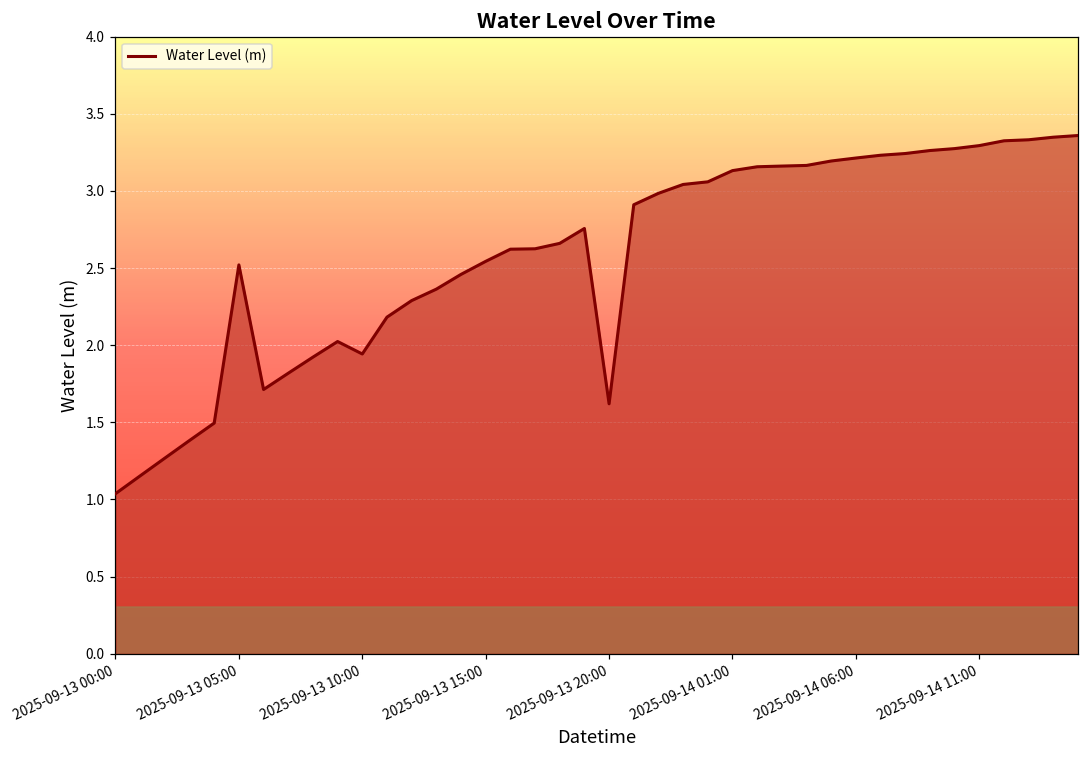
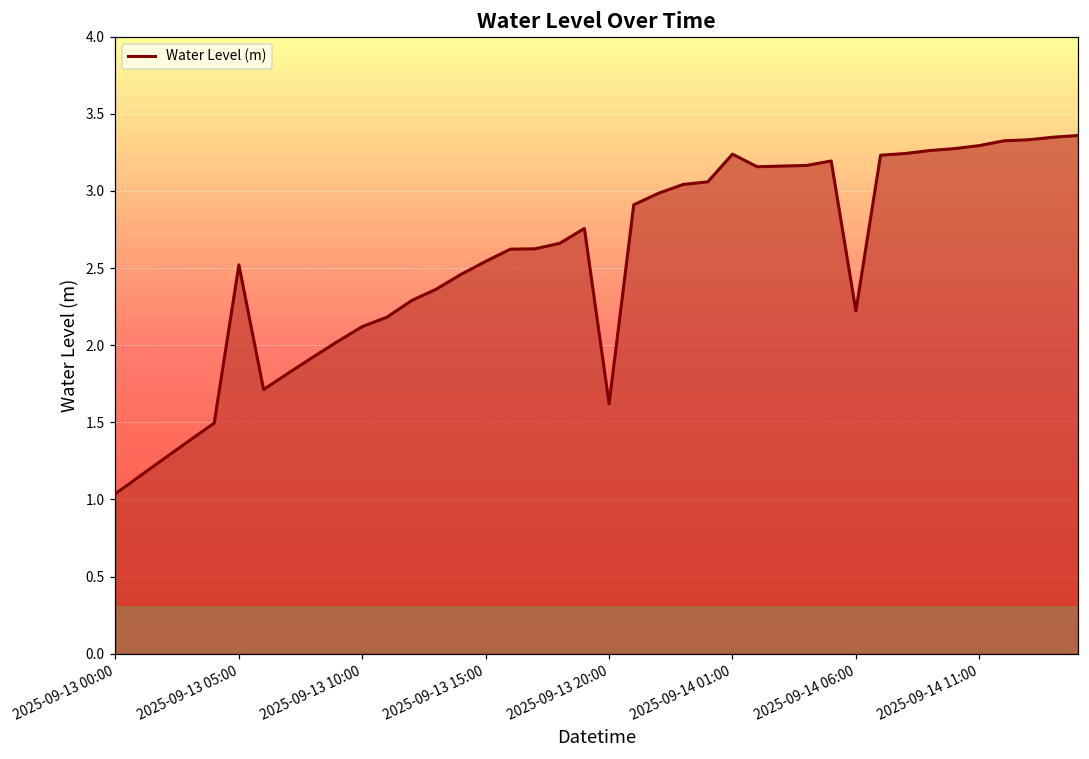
2025-09-13 10:00: 1.94 -> 2.12
2025-09-14 01:00: 3.13 -> 3.24
2025-09-14 06:00: 3.21 -> 2.22
